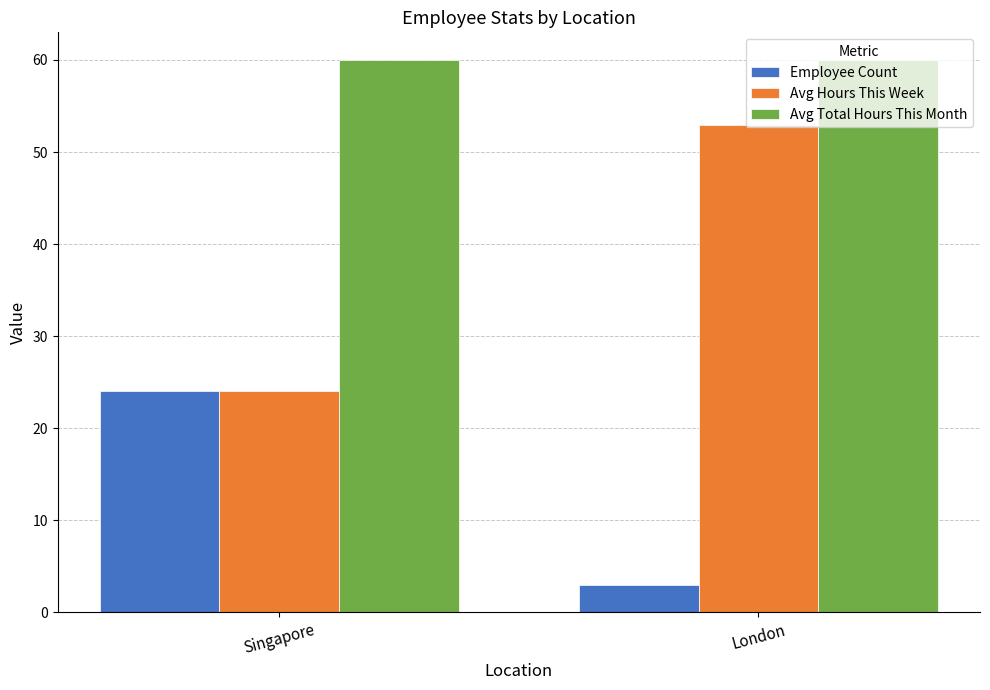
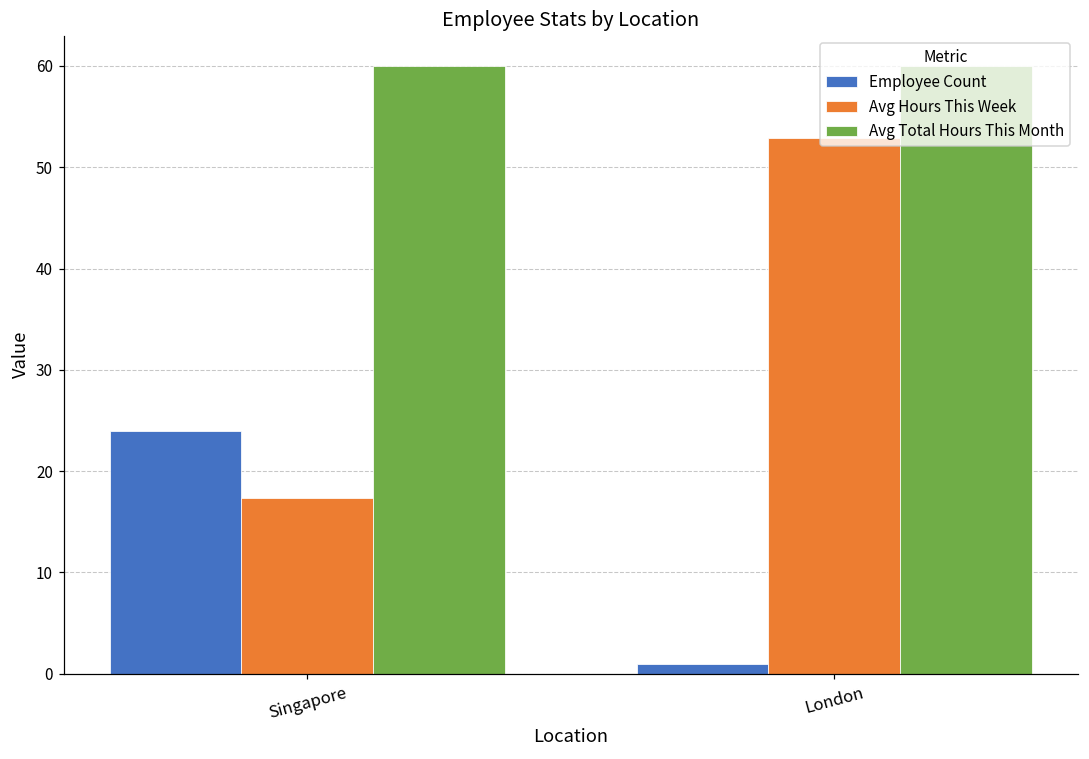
Avg Hours This Week, Singapore: 24 -> 17
Employee Count, London: 3 -> 1
